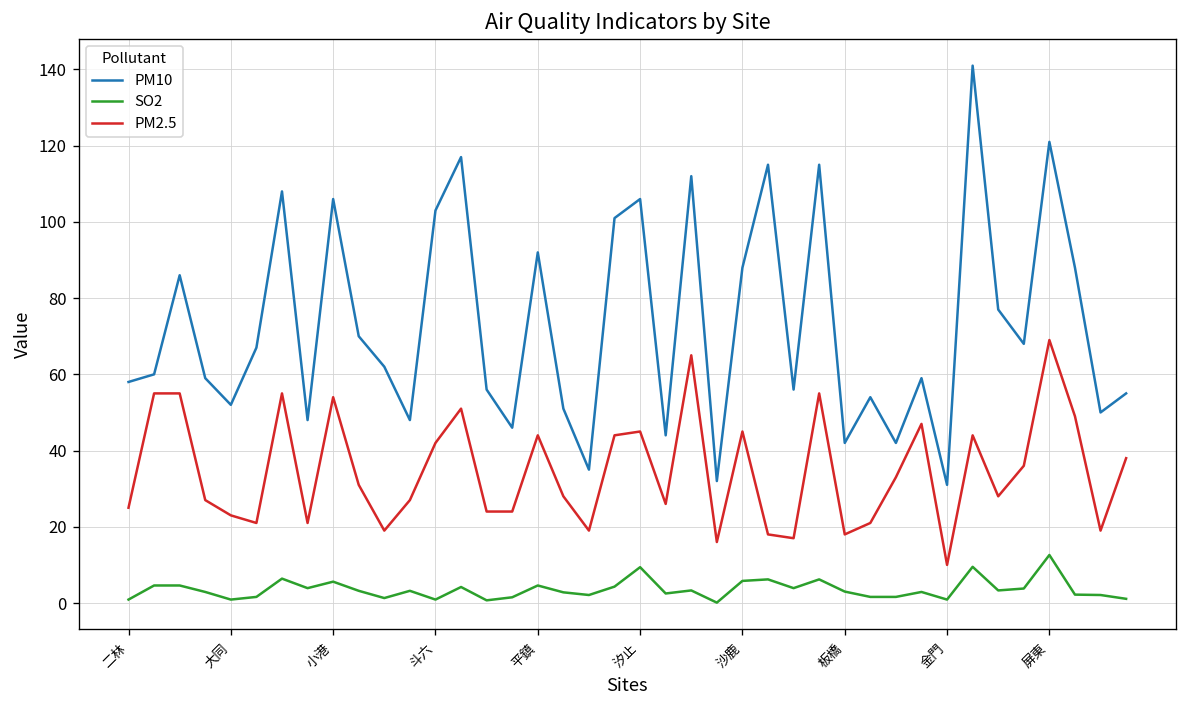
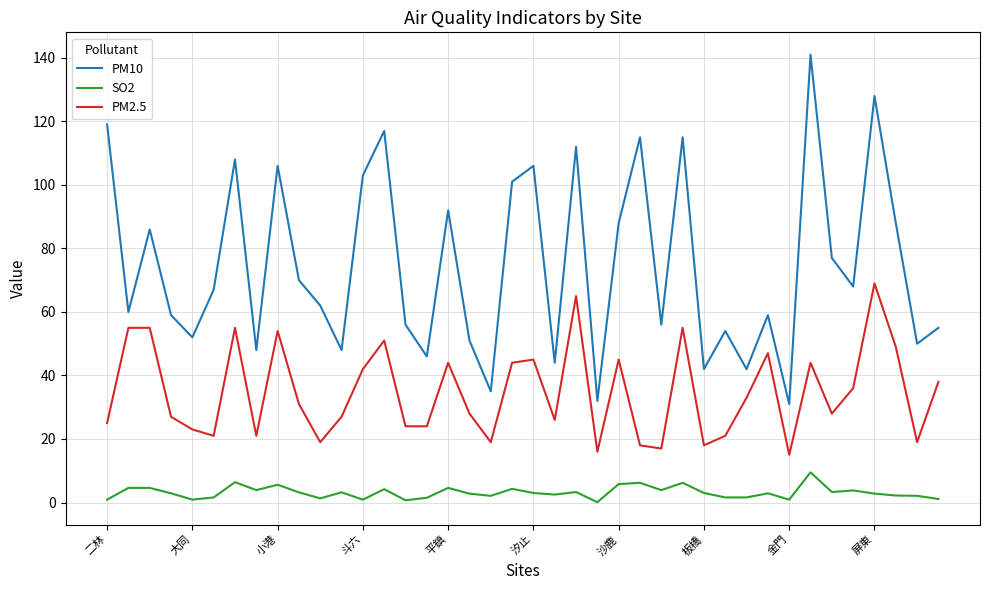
PM10, 二林: 58 -> 119
SO2, 汐止: 9 -> 3
PM2.5, 金門: 10 -> 15
PM10, 屏東: 121 -> 128
SO2, 屏東: 13 -> 3
